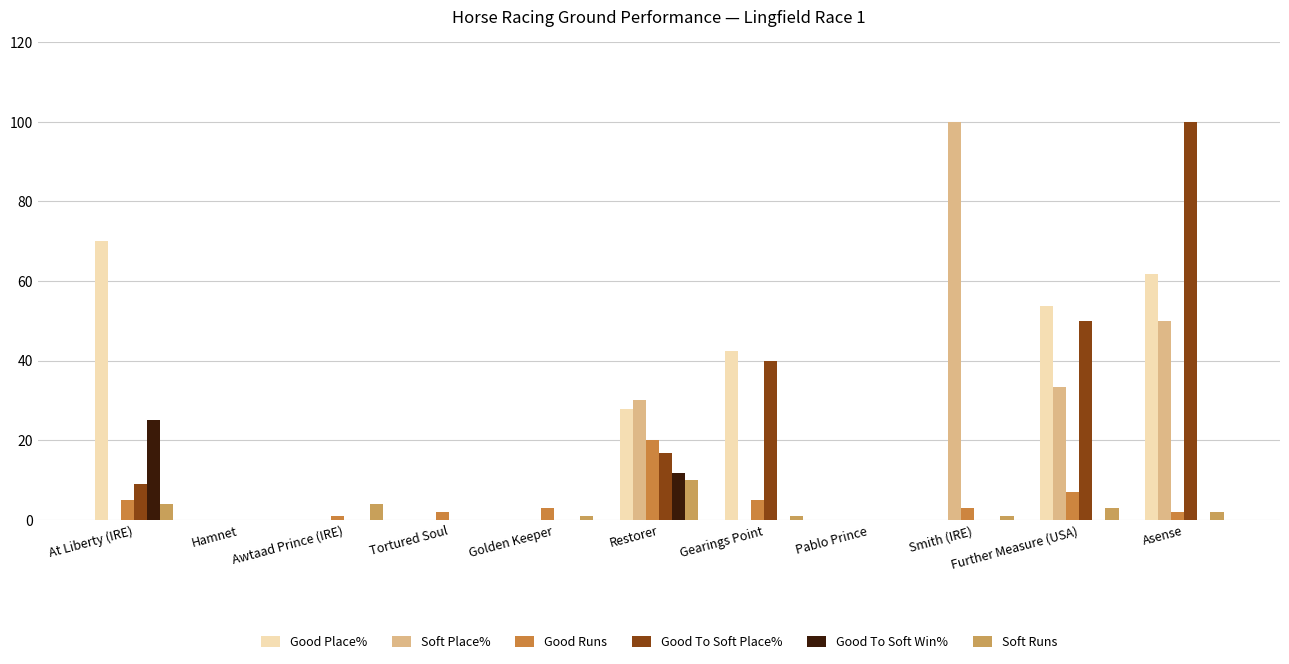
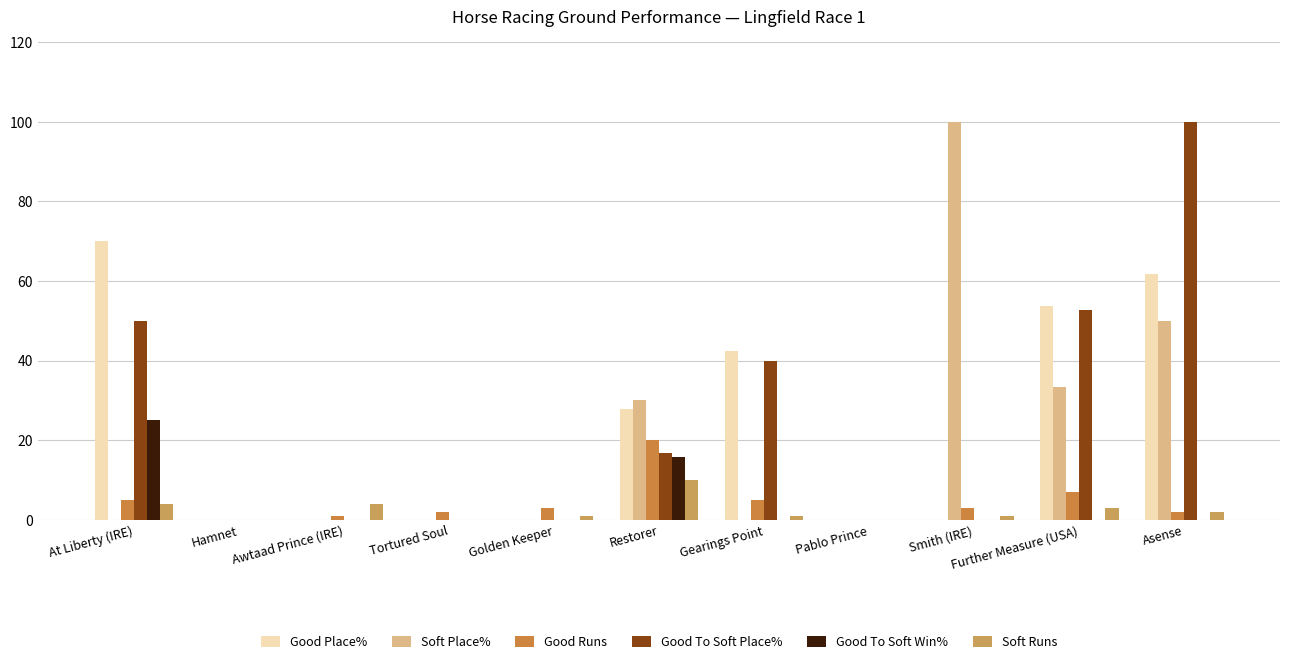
Good To Soft Place%, At Liberty (IRE): 9 -> 50
Good To Soft Win%, Restorer: 12 -> 16
Good To Soft Place%, Further Measure (USA): 50 -> 53
